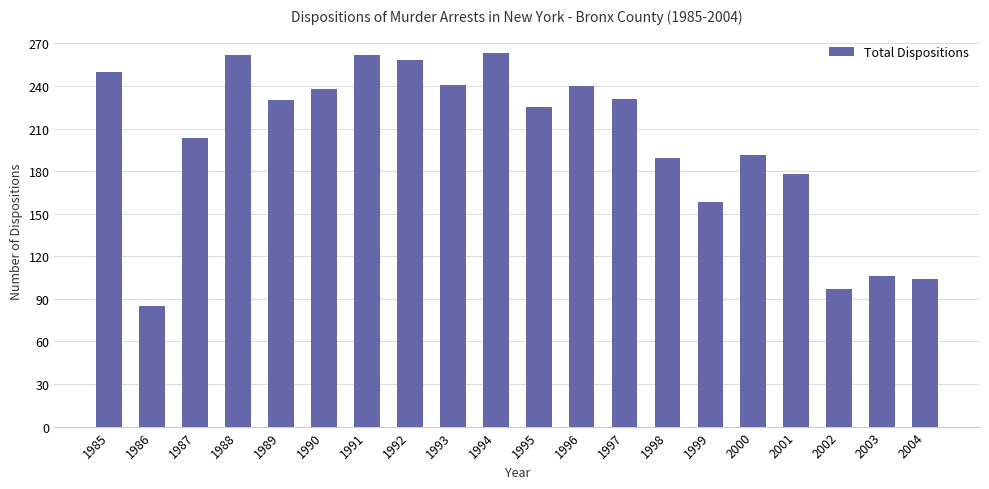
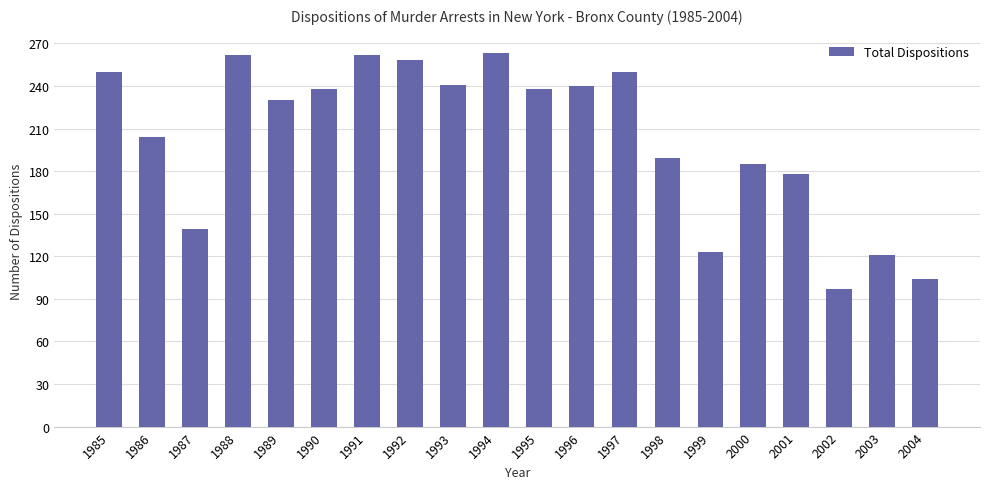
1986: 85 -> 204
1987: 203 -> 139
1995: 225 -> 238
1997: 231 -> 250
1999: 158 -> 123
2000: 191 -> 185
2003: 106 -> 121
